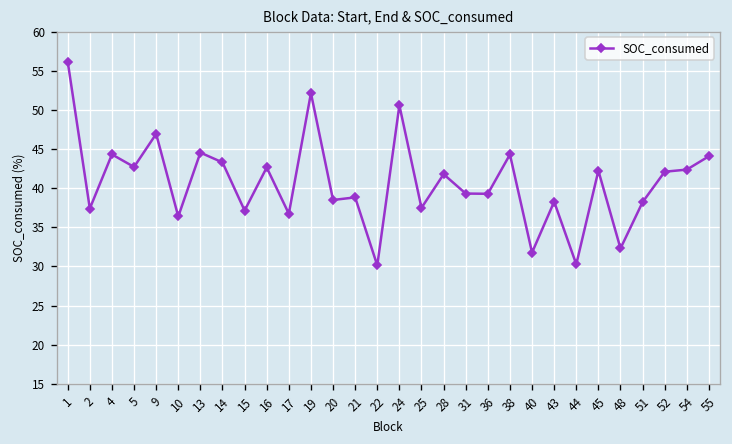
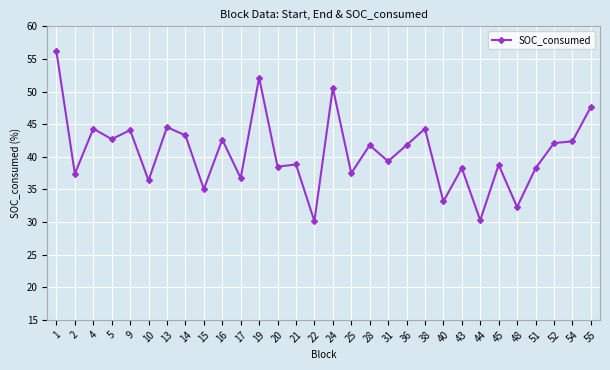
9: 47 -> 44
15: 37 -> 35
36: 39 -> 42
40: 32 -> 33
45: 42 -> 39
55: 44 -> 48
